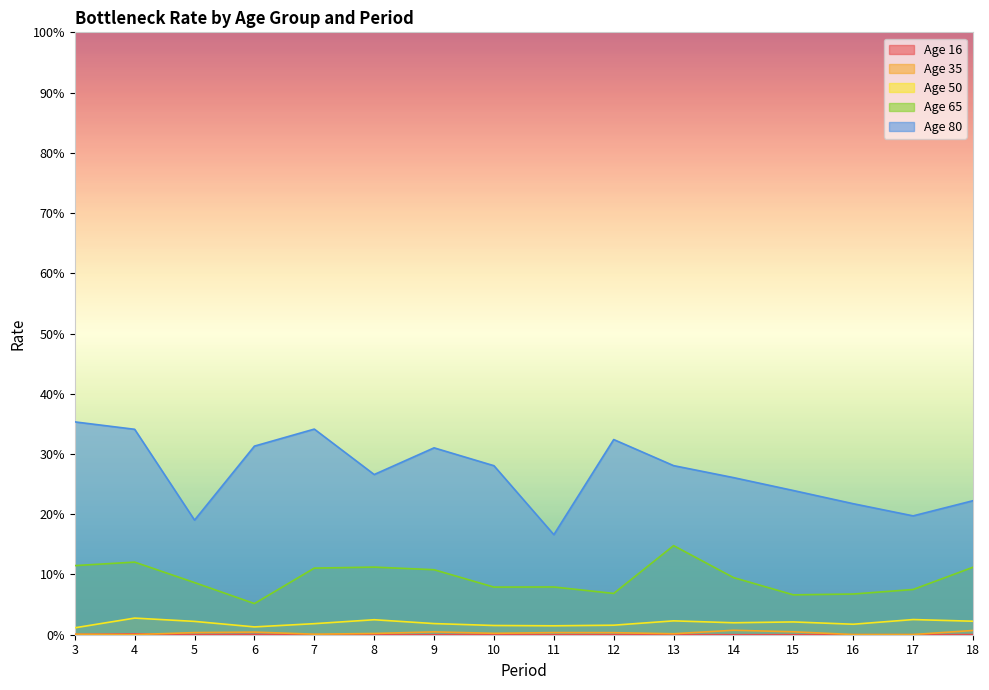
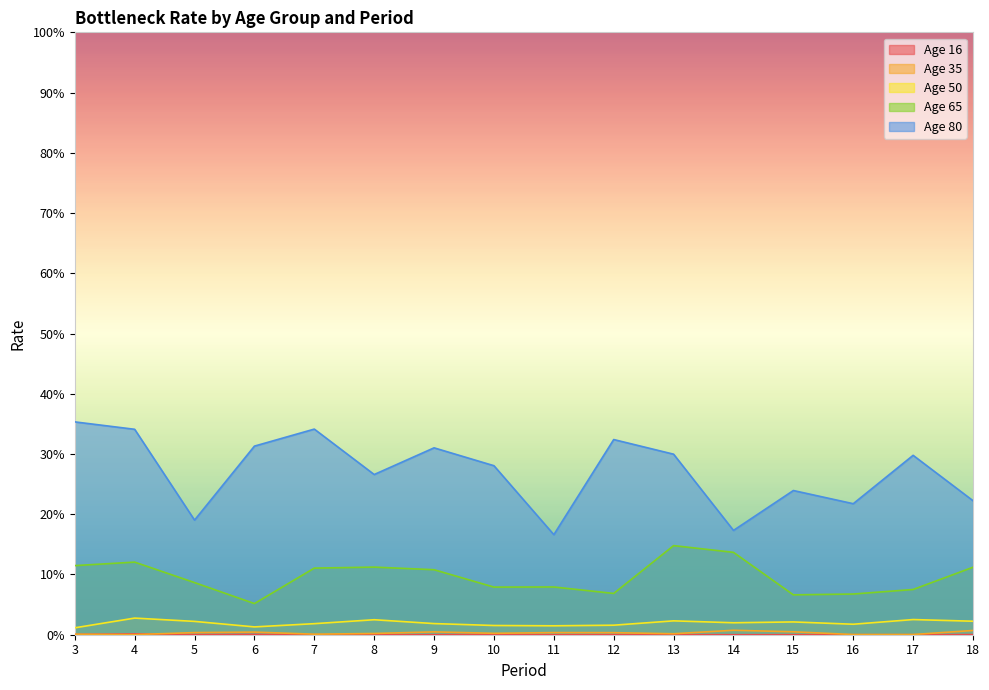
Age 80, 13: 28% -> 30%
Age 65, 14: 9% -> 14%
Age 80, 14: 26% -> 17%
Age 80, 17: 20% -> 30%
